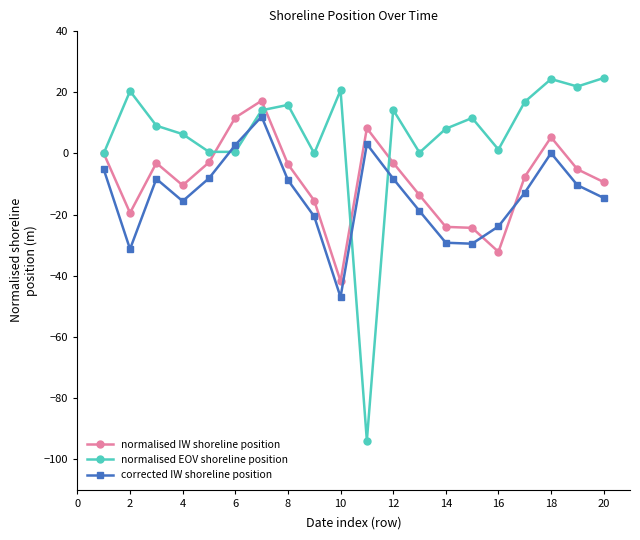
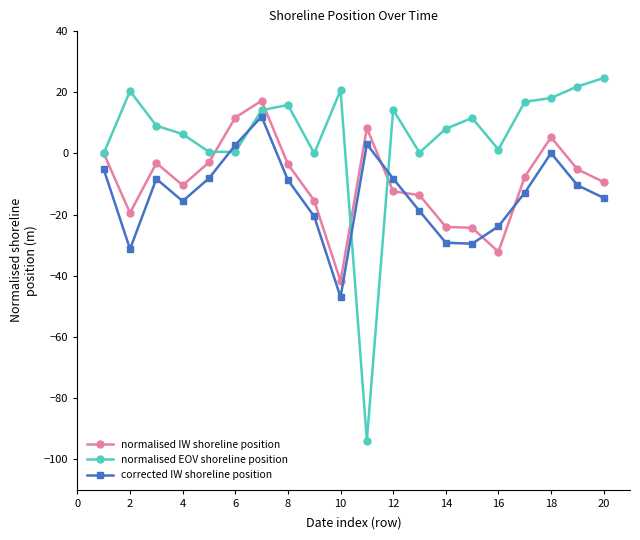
normalised IW shoreline position, 12: -3 -> -12
normalised EOV shoreline position, 18: 24 -> 18
